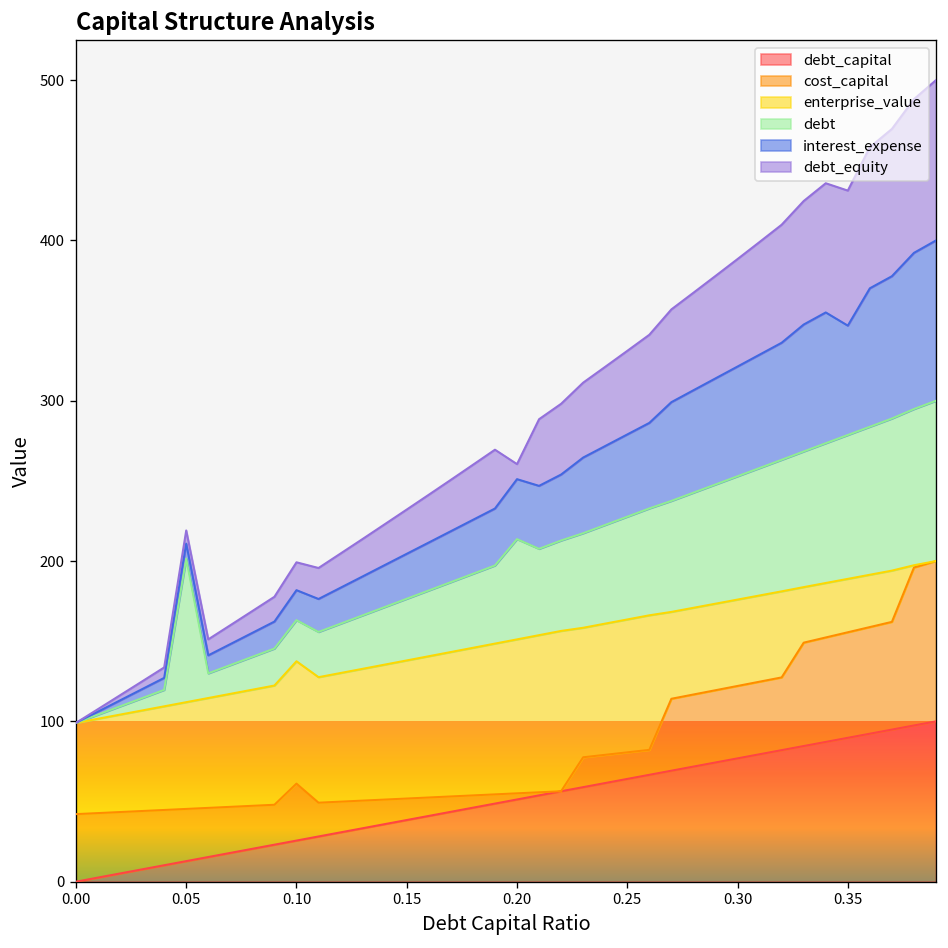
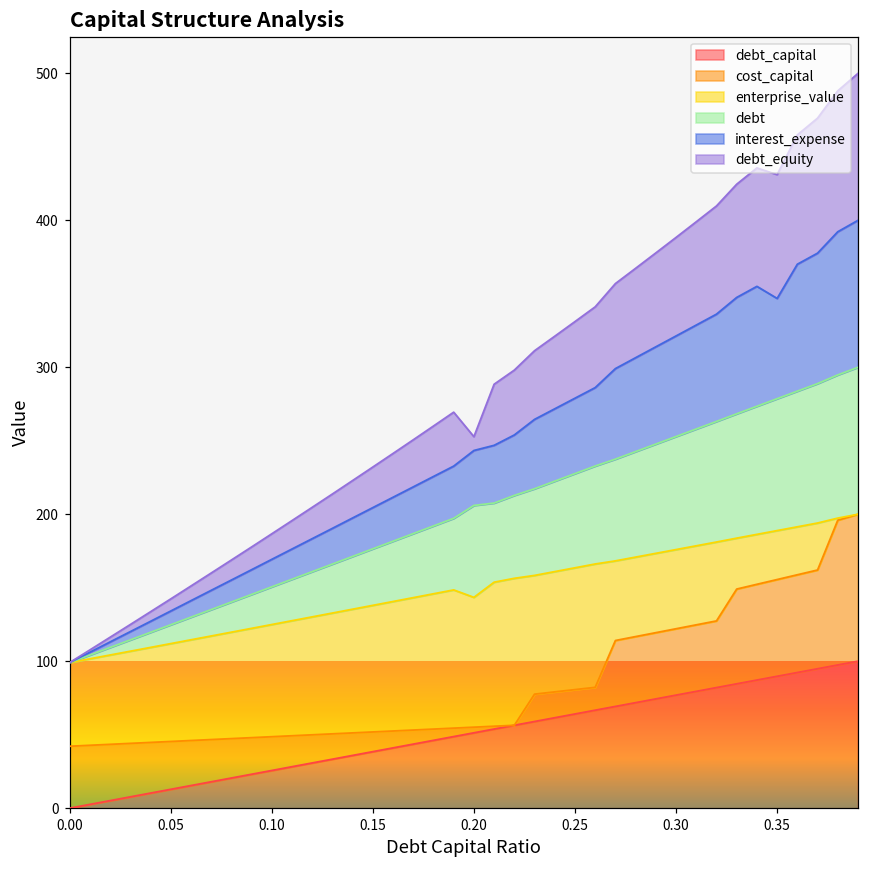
debt, 0.05: 90 -> 13
cost_capital, 0.10: 36 -> 23
enterprise_value, 0.20: 96 -> 88
